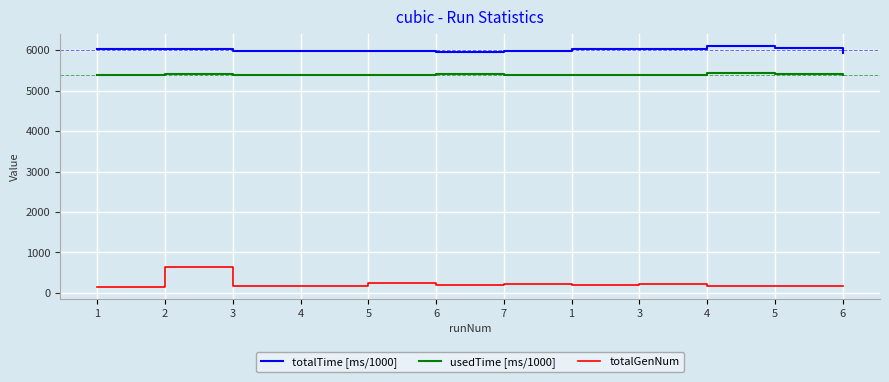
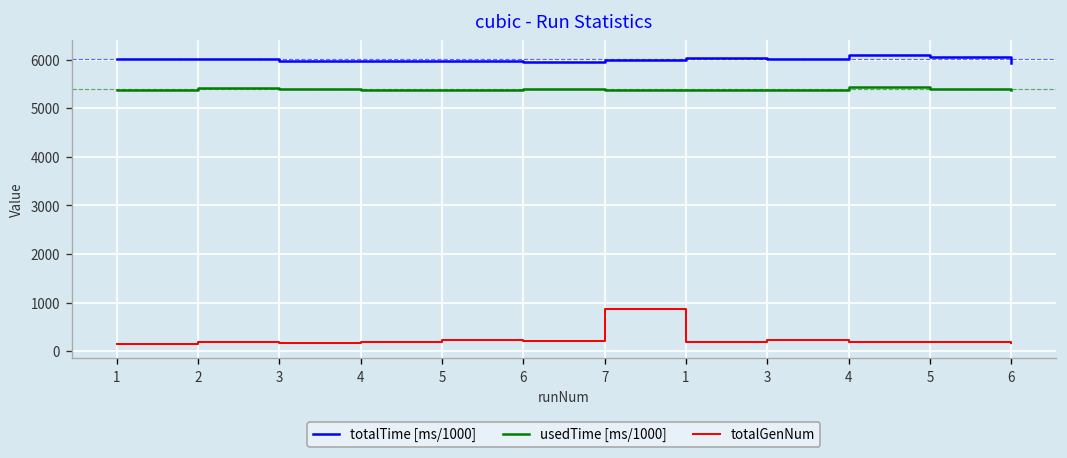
totalGenNum, 2: 600 -> 200
totalGenNum, 7: 200 -> 900
